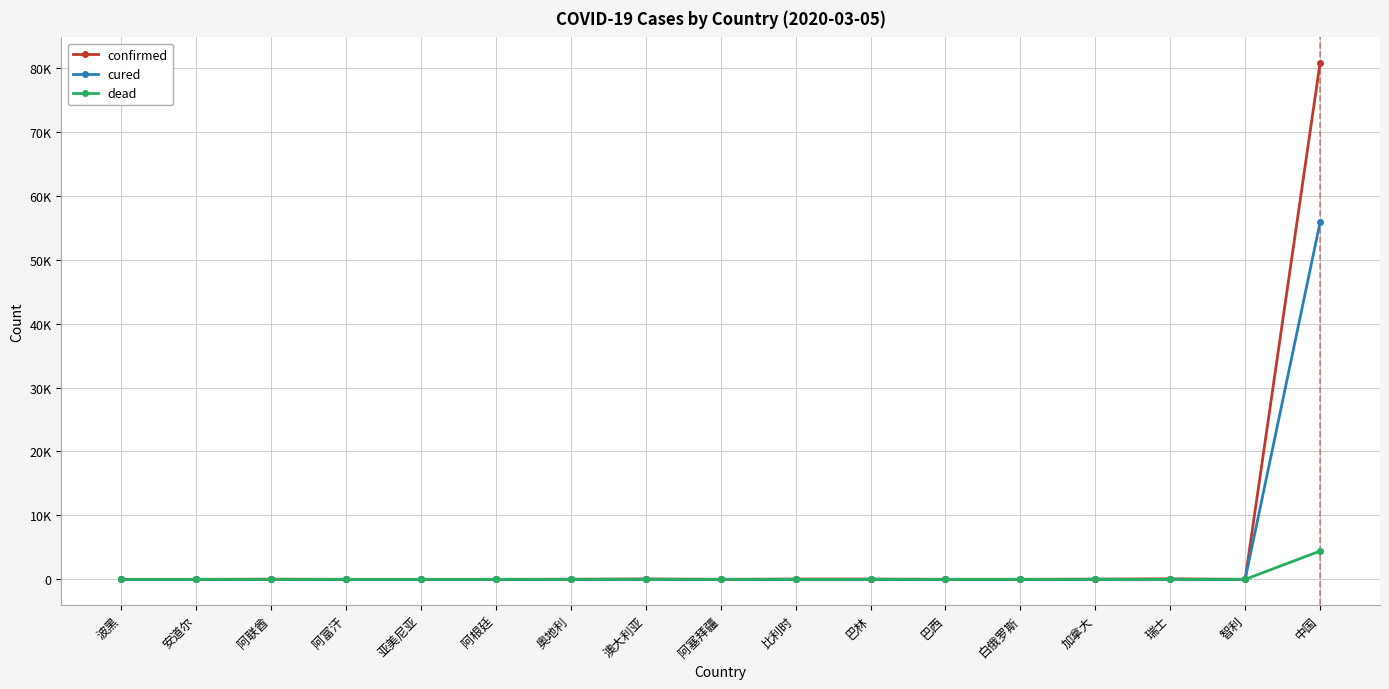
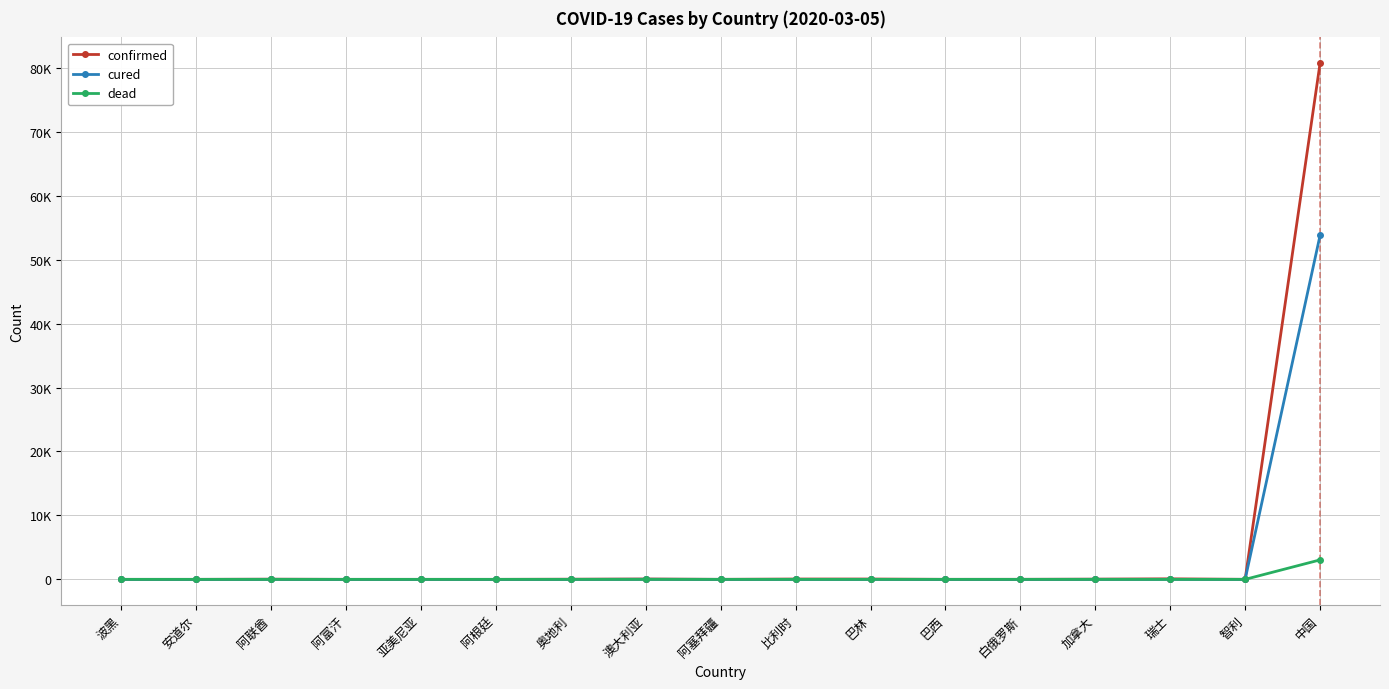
cured, 中国: 56000 -> 54000
dead, 中国: 4000 -> 3000
